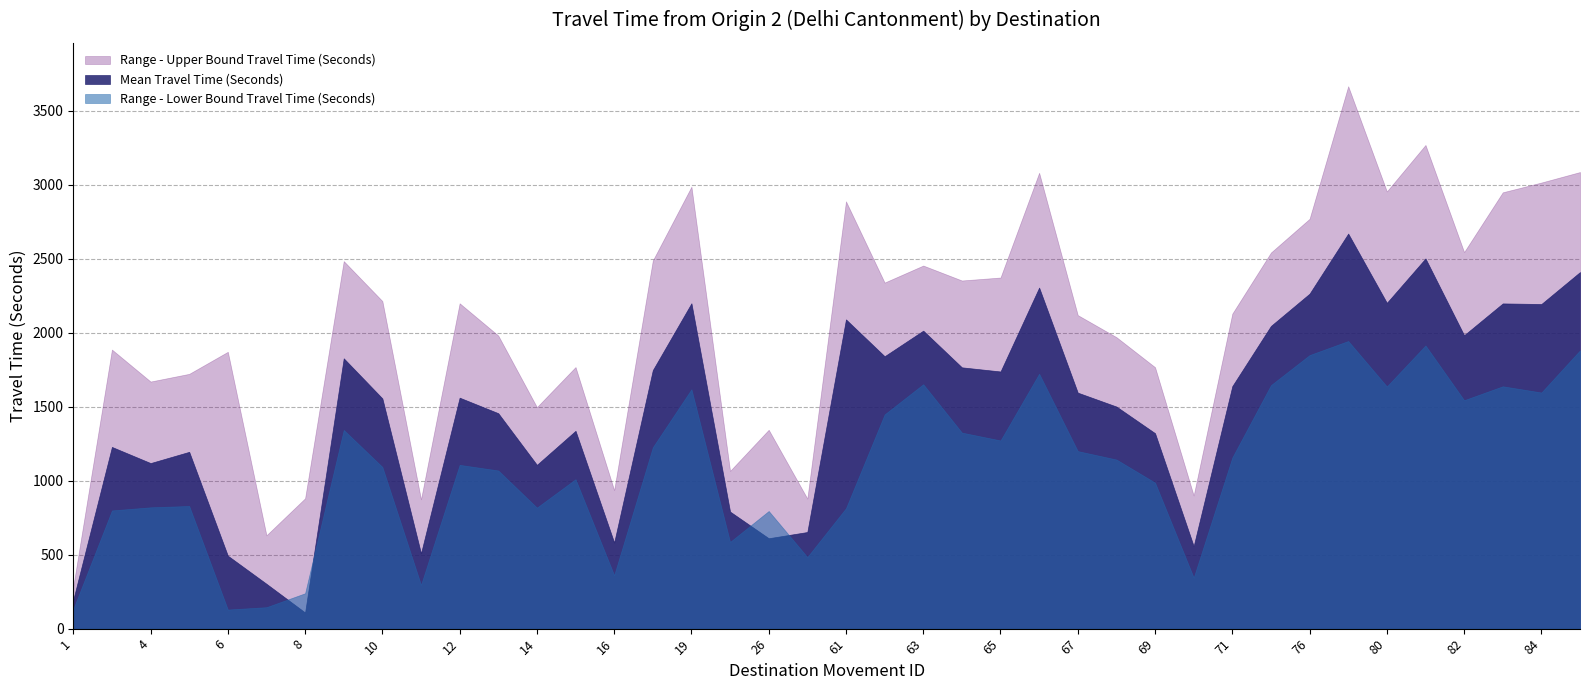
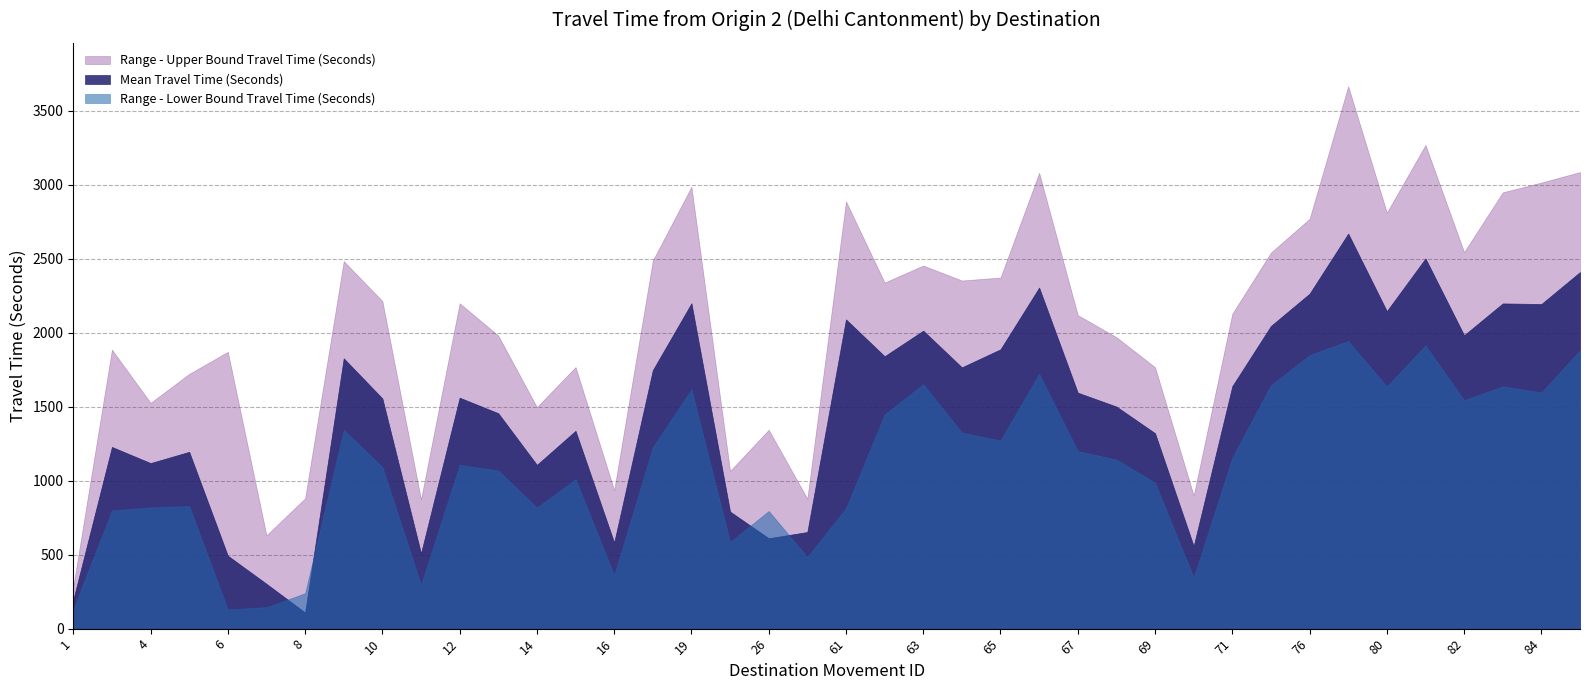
Range - Upper Bound Travel Time (Seconds), 4: 1670 -> 1530
Mean Travel Time (Seconds), 65: 1740 -> 1890
Range - Upper Bound Travel Time (Seconds), 80: 2960 -> 2810
Mean Travel Time (Seconds), 80: 2200 -> 2150
